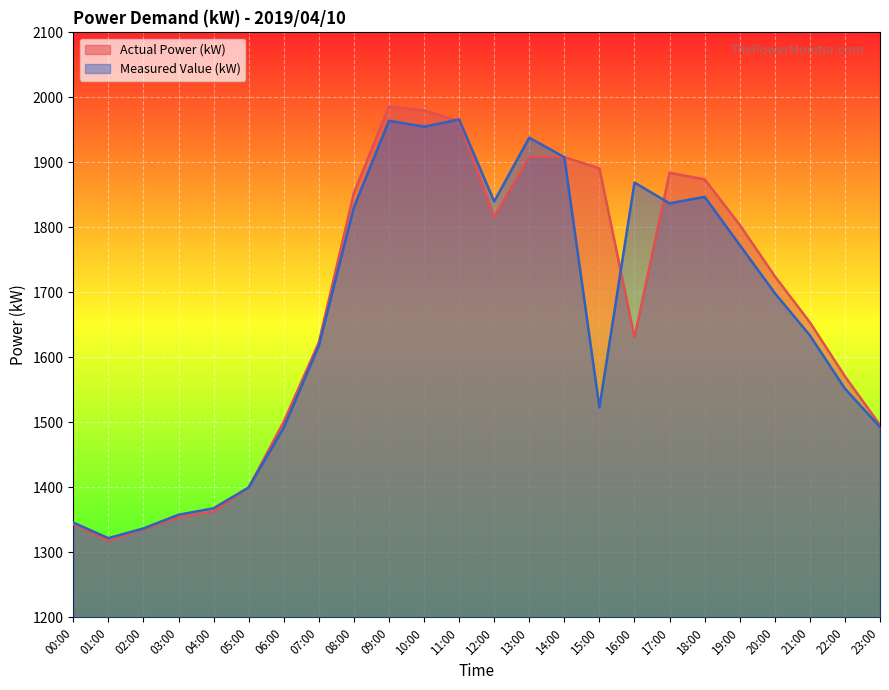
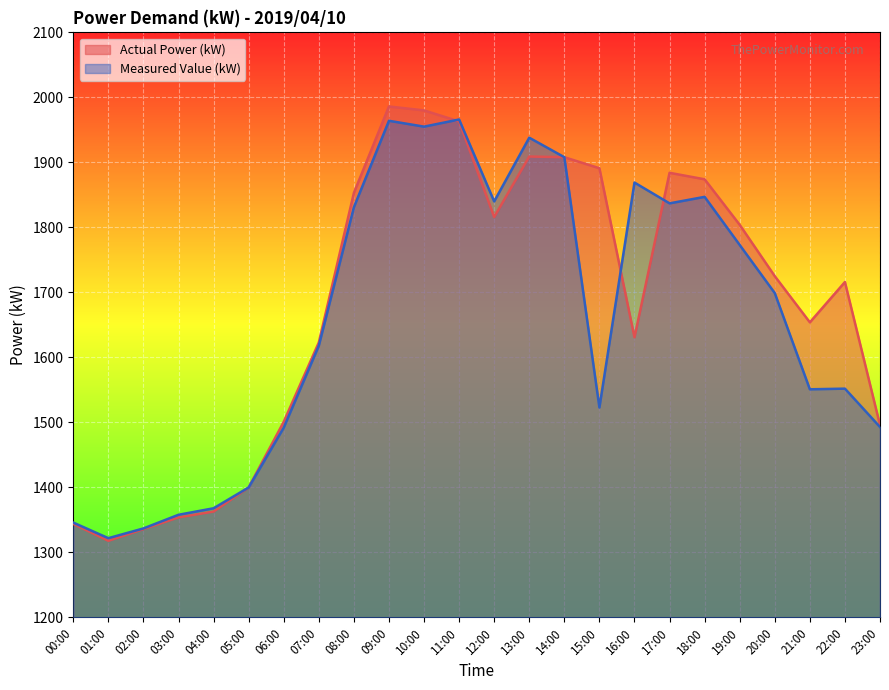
Measured Value (kW), 21:00: 1630 -> 1550
Actual Power (kW), 22:00: 1570 -> 1720
